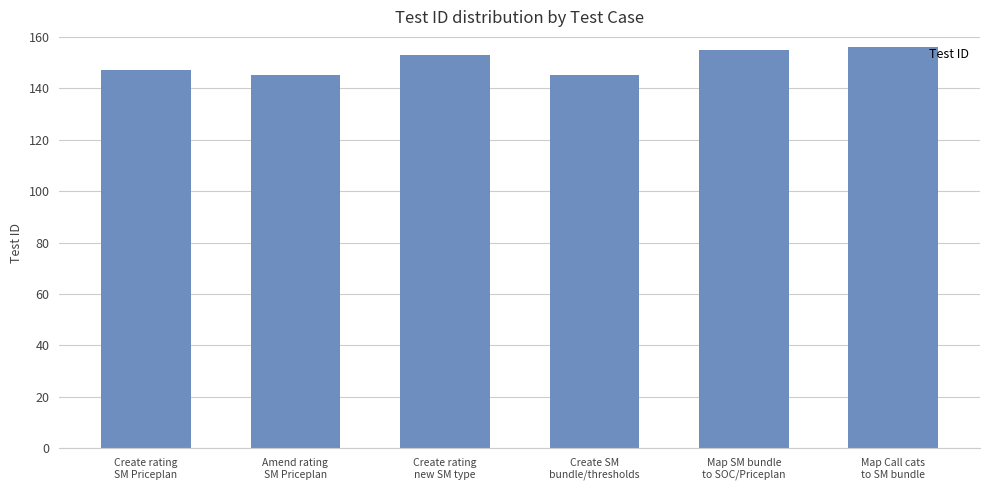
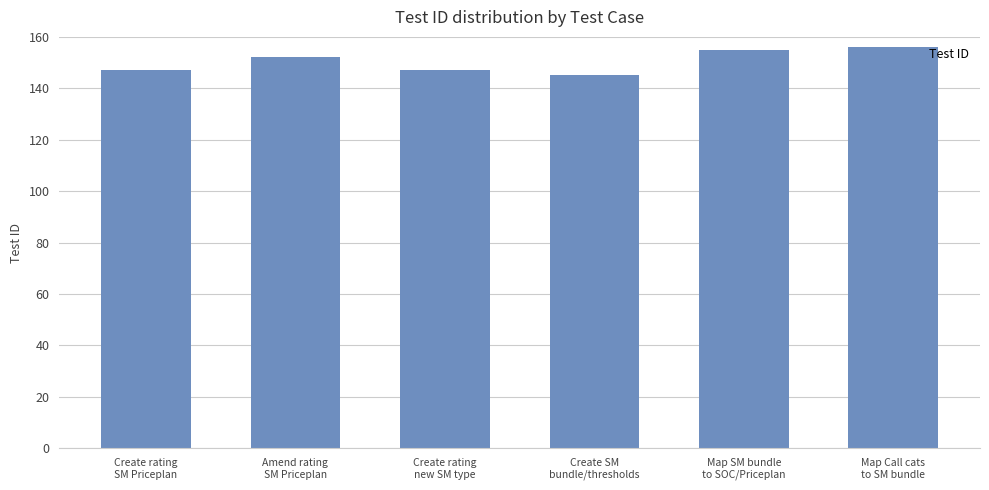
Amend rating SM Priceplan: 145 -> 152
Create rating new SM type: 153 -> 147
